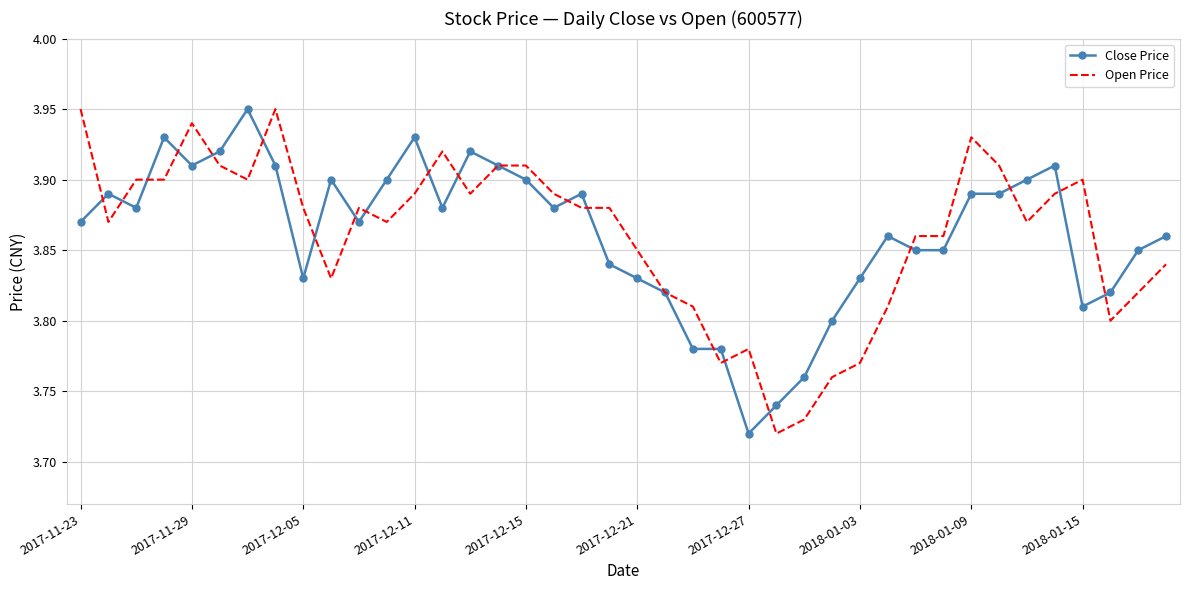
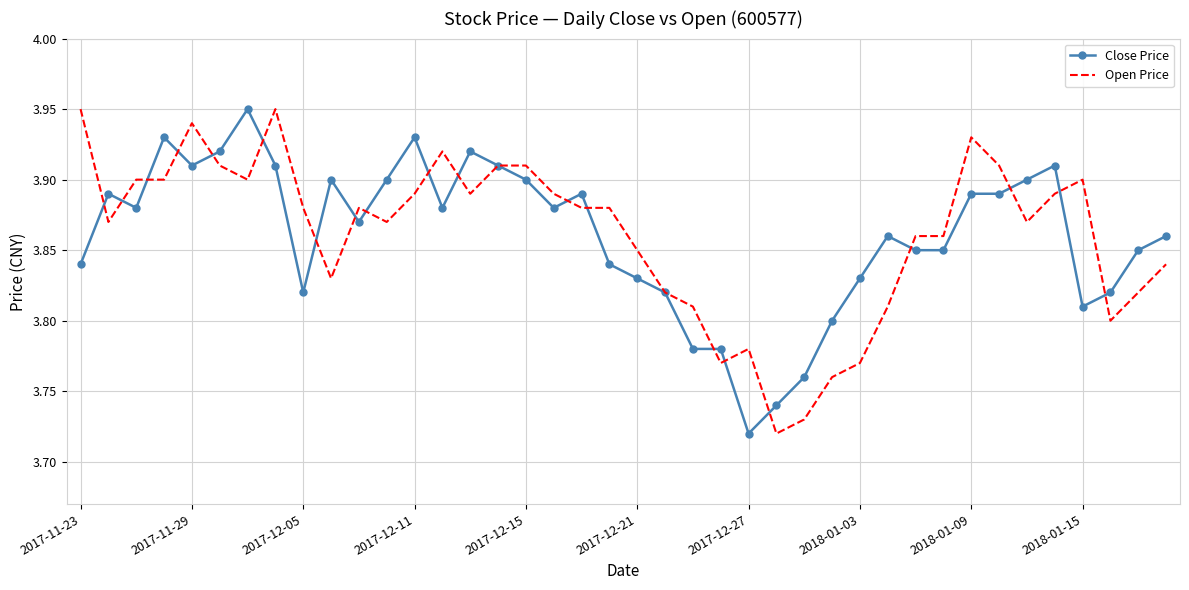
Close Price, 2017-11-23: 3.87 -> 3.84
Close Price, 2017-12-05: 3.83 -> 3.82
